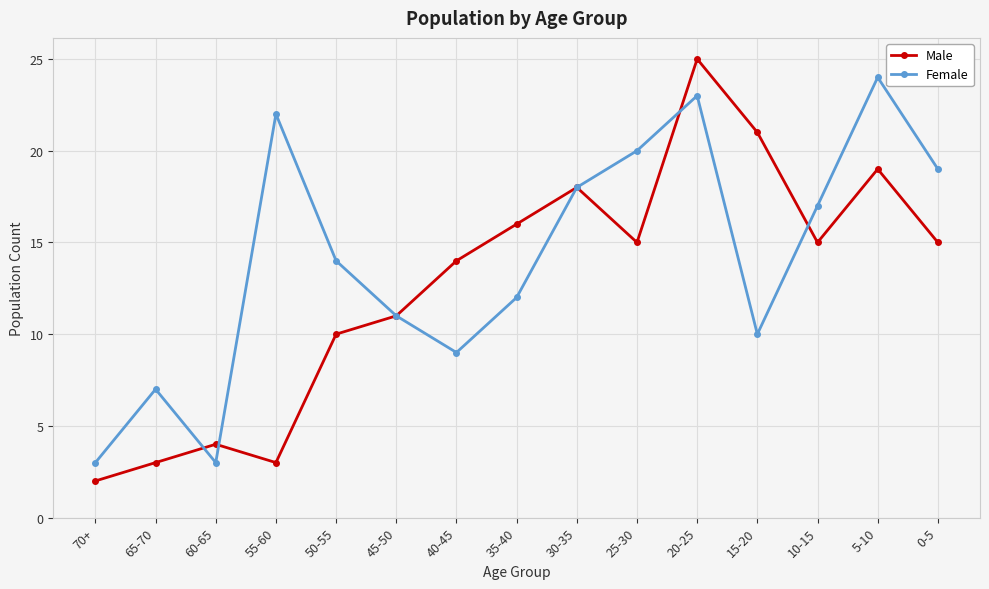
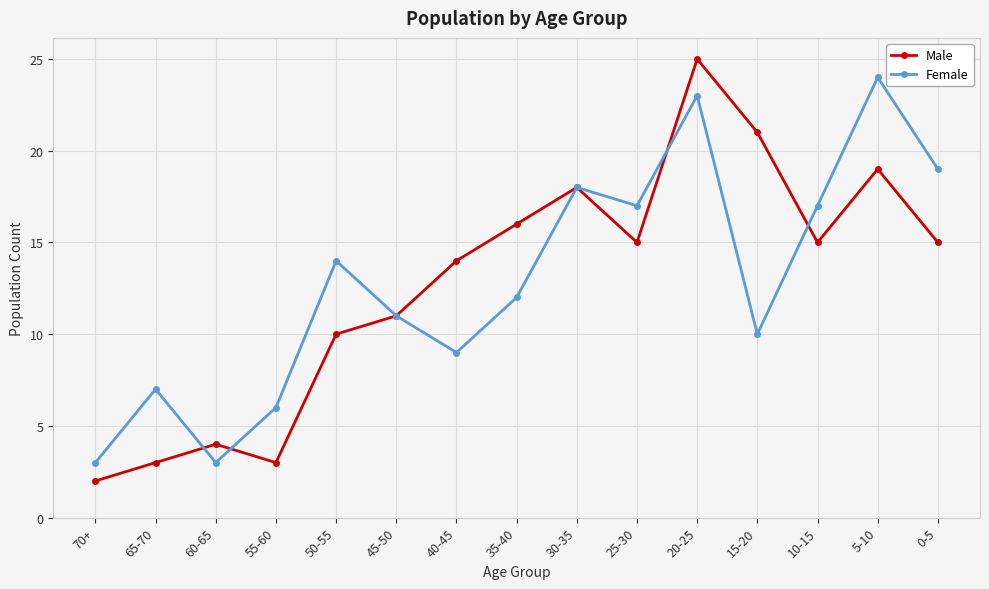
Female, 55-60: 22 -> 6
Female, 25-30: 20 -> 17
